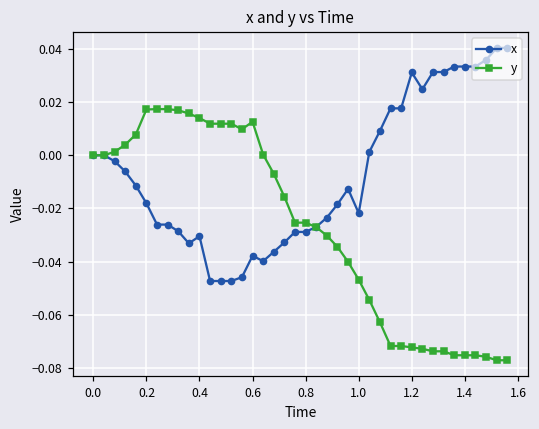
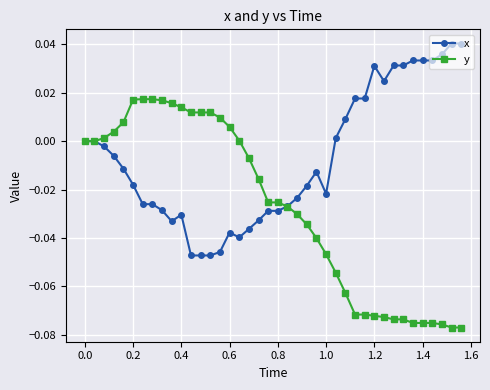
y, 0.6: 0.013 -> 0.006
